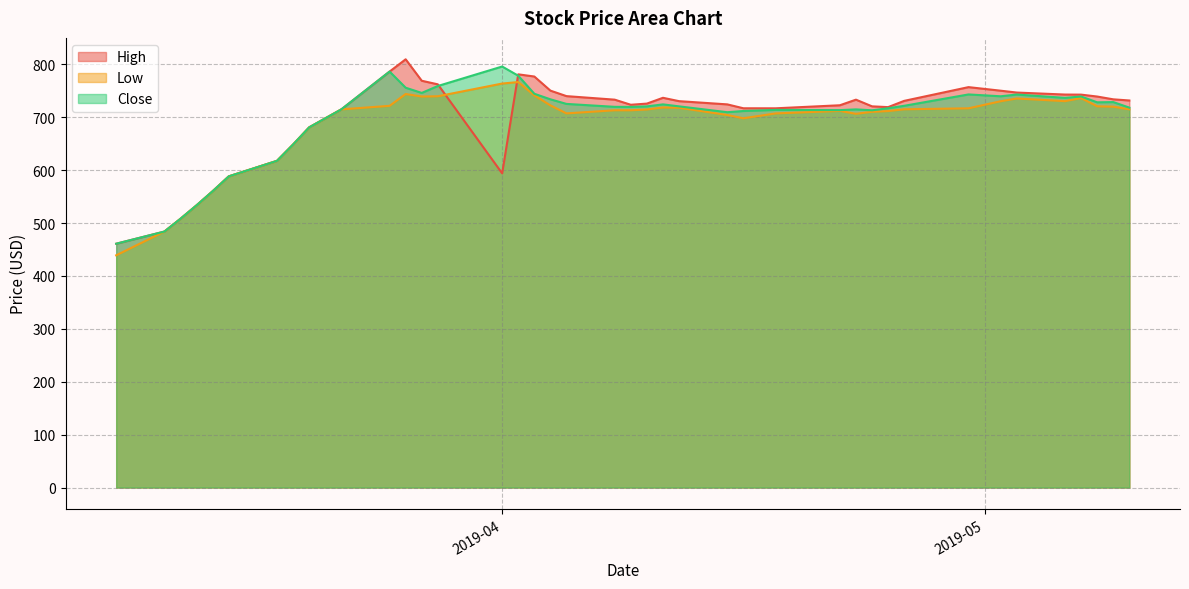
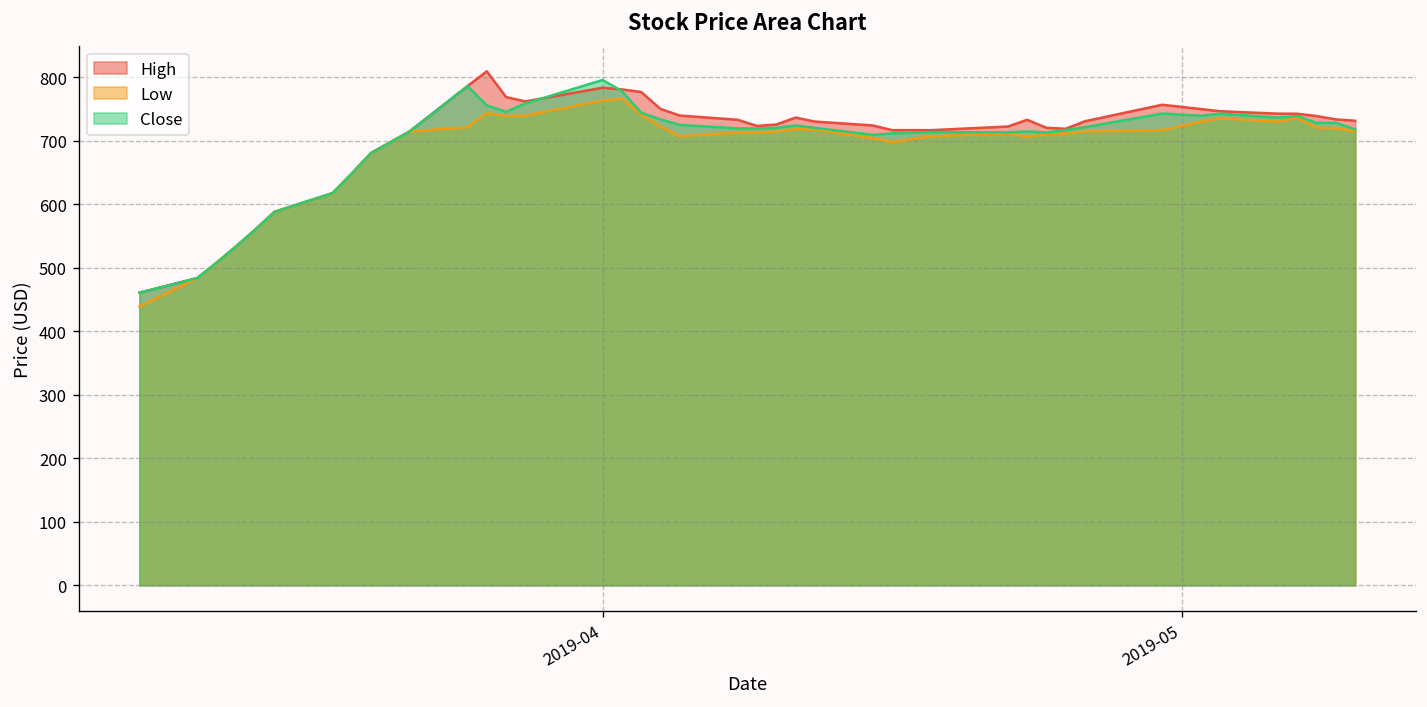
High, 2019-04: 590 -> 780
